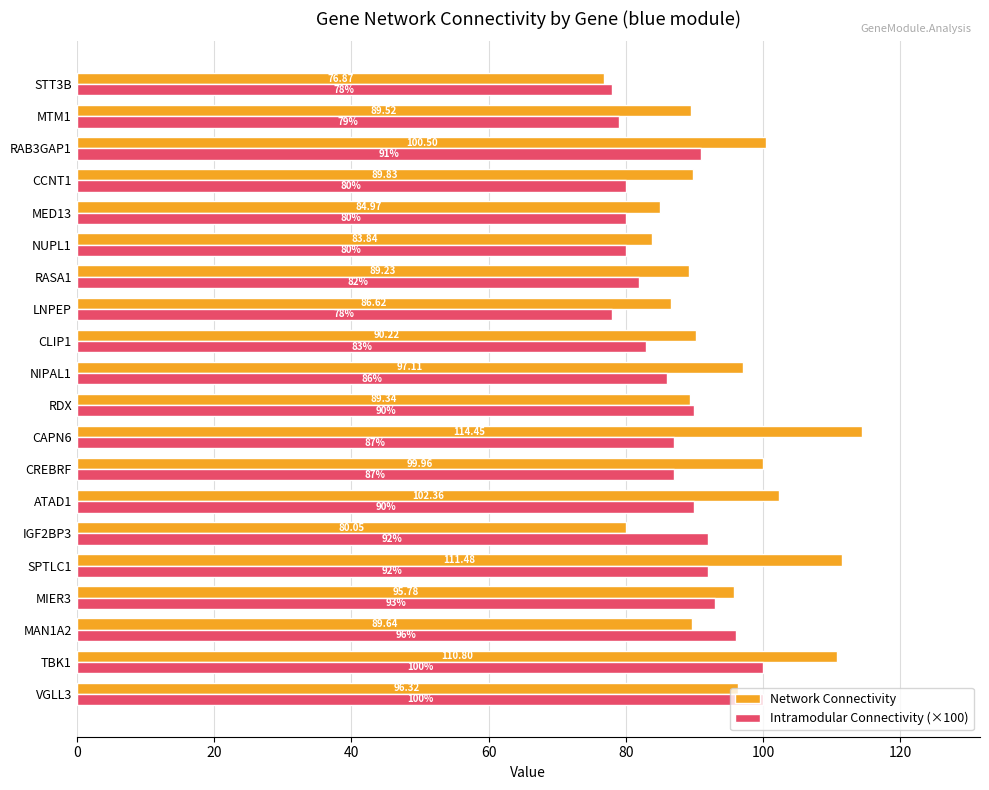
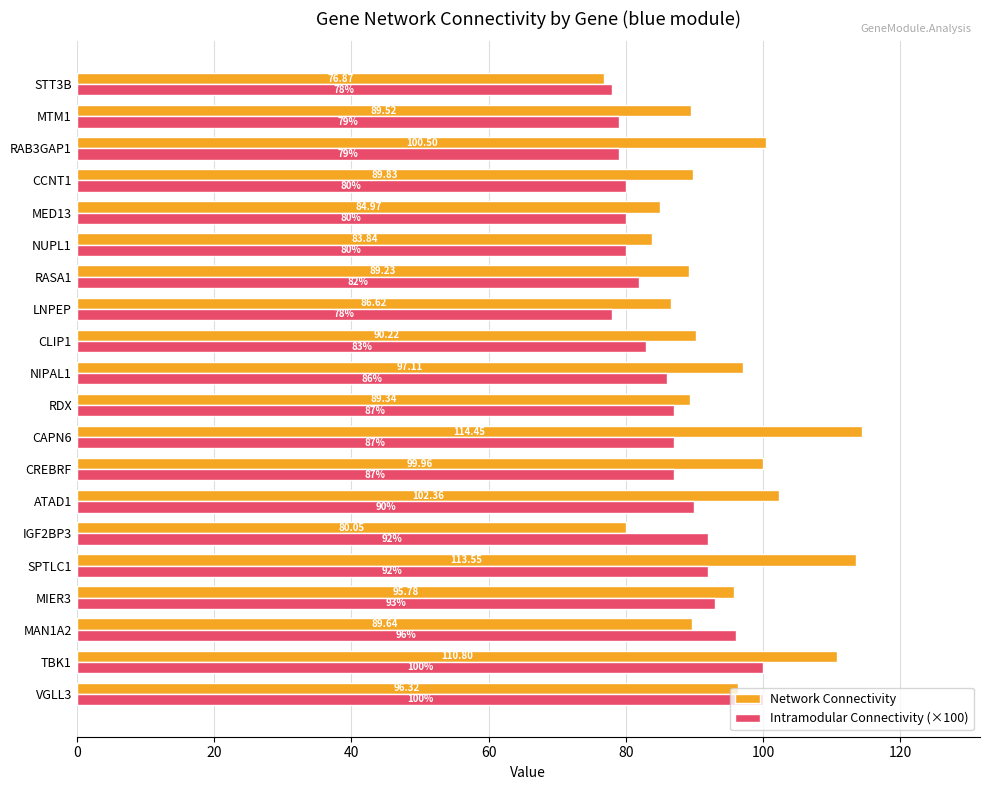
Intramodular Connectivity (×100), RAB3GAP1: 91% -> 79%
Intramodular Connectivity (×100), RDX: 90% -> 87%
Network Connectivity, SPTLC1: 111.48 -> 113.55
